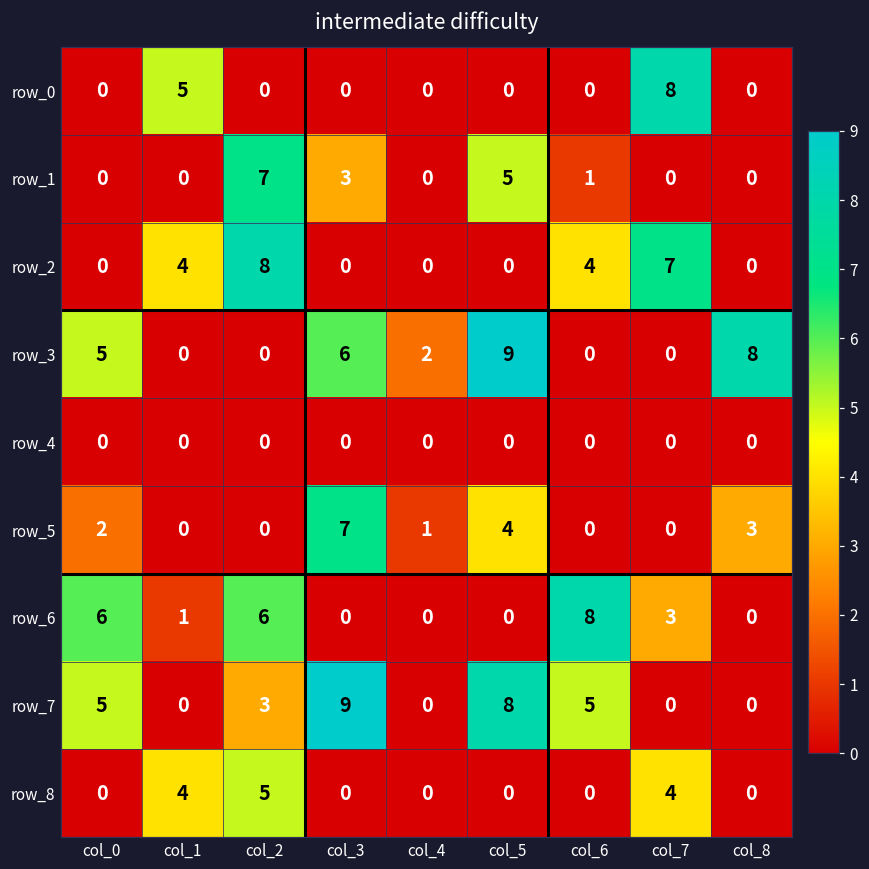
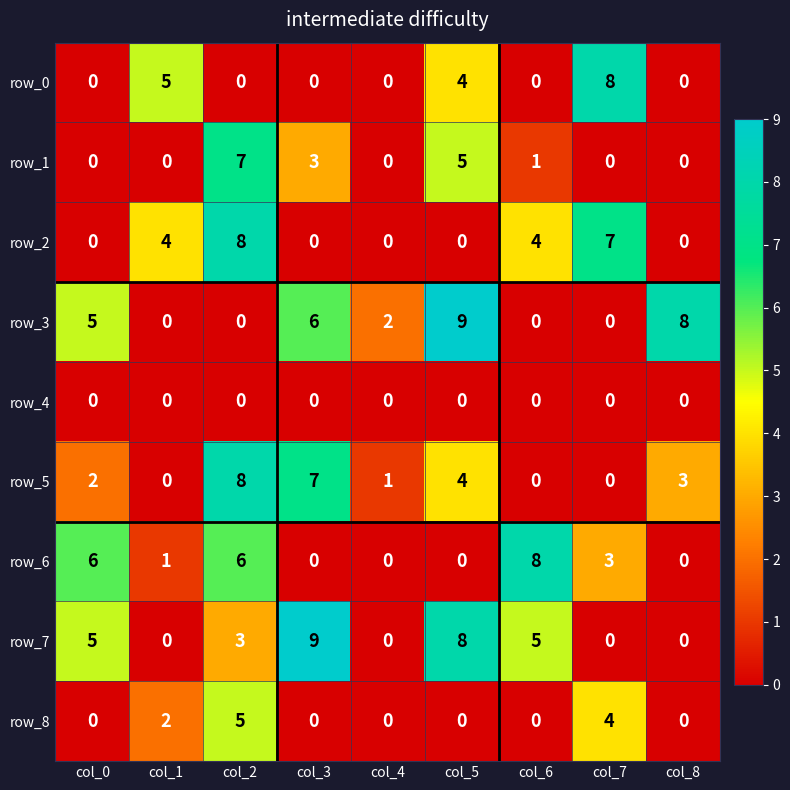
row_0, col_5: 0 -> 4
row_5, col_2: 0 -> 8
row_8, col_1: 4 -> 2
